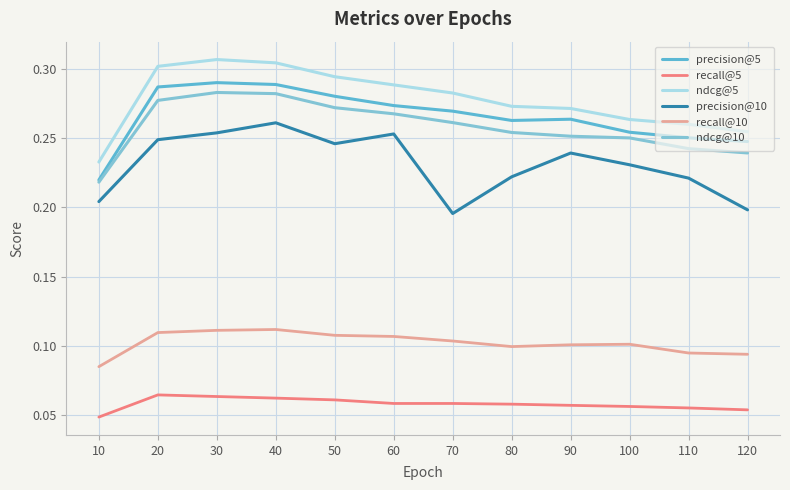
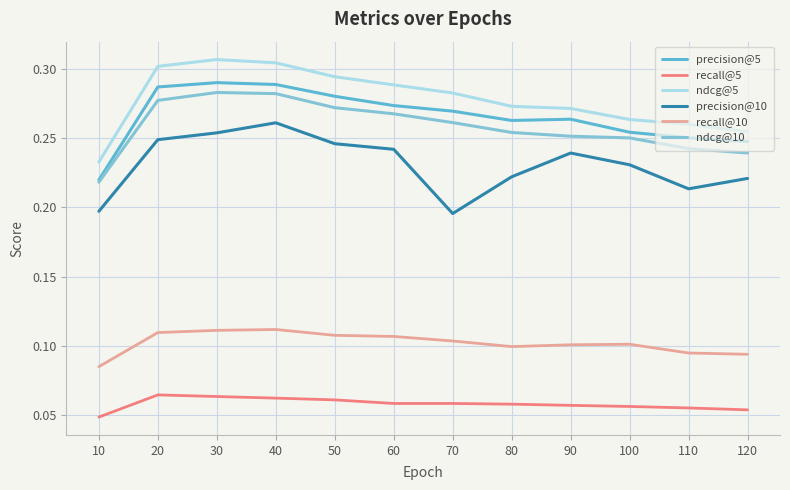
precision@10, 10: 0.204 -> 0.197
precision@10, 60: 0.253 -> 0.242
precision@10, 110: 0.221 -> 0.213
precision@10, 120: 0.198 -> 0.221
